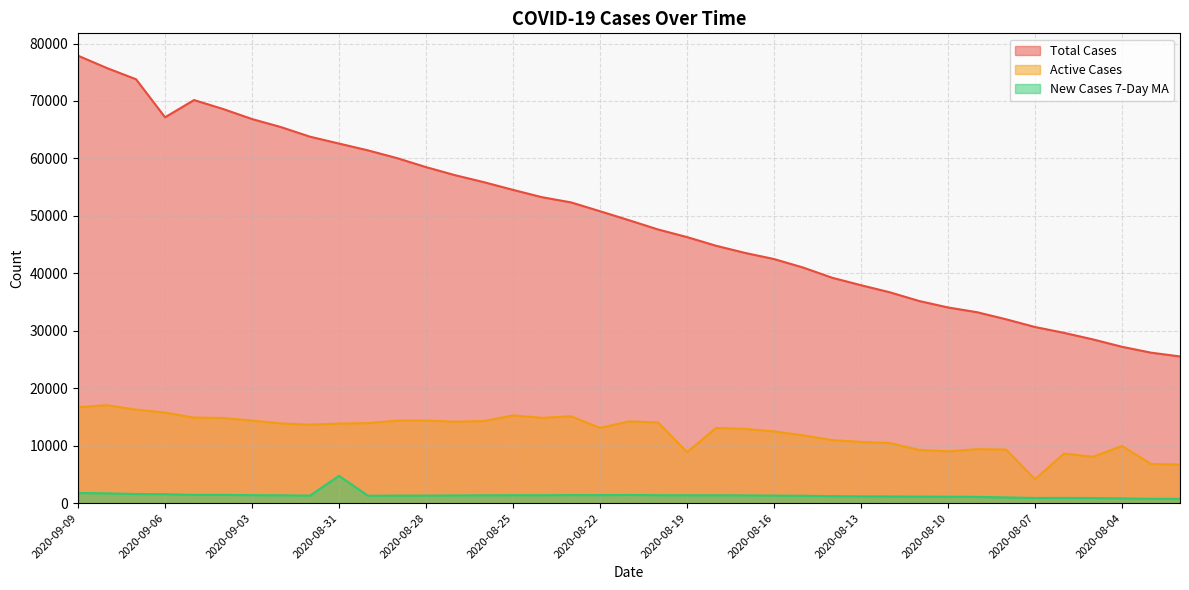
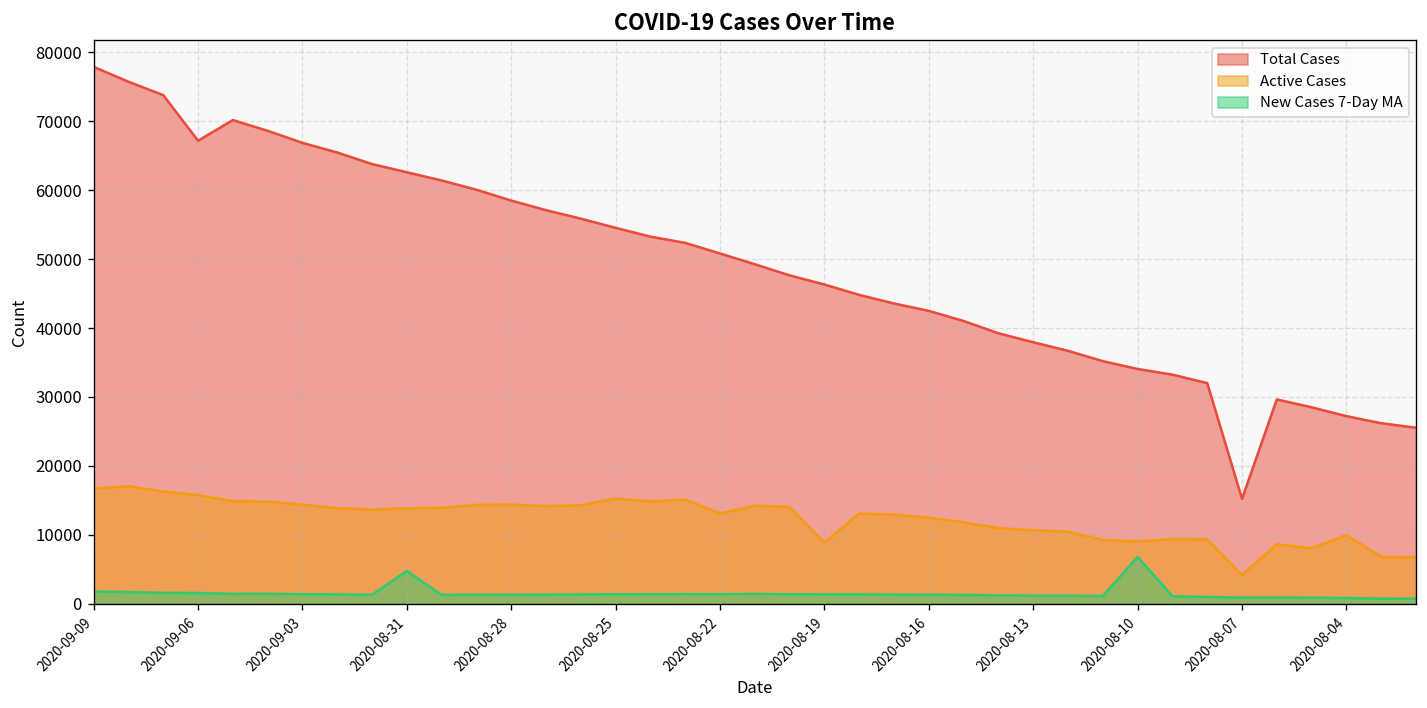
New Cases 7-Day MA, 2020-08-10: 1000 -> 7000
Total Cases, 2020-08-07: 31000 -> 15000
